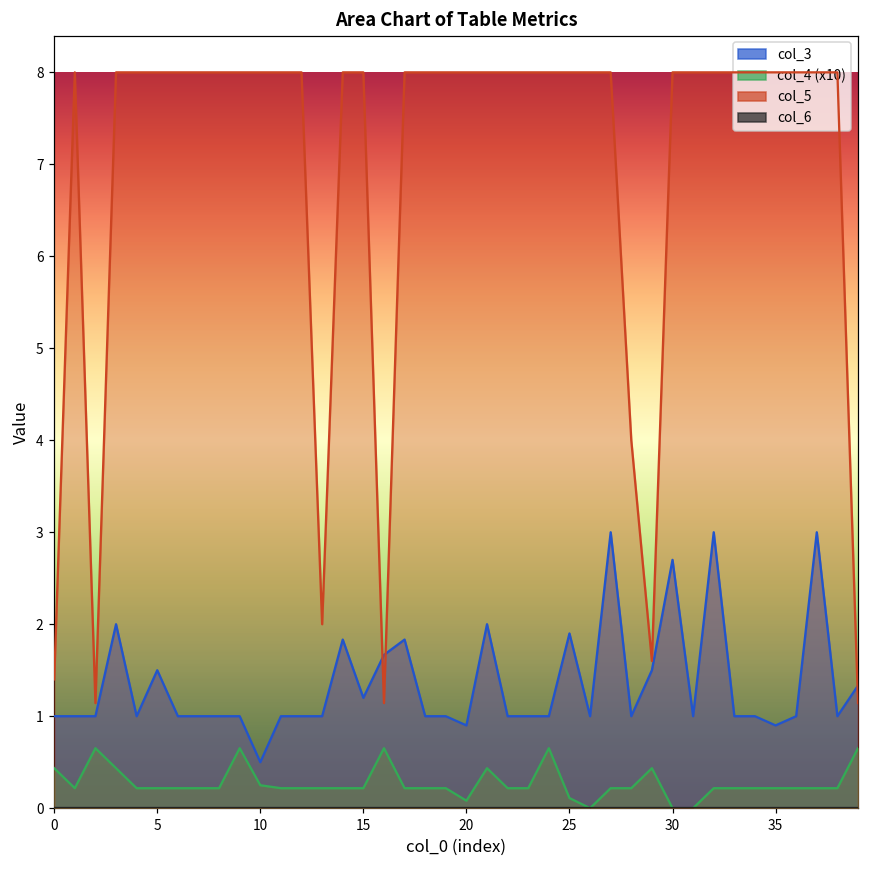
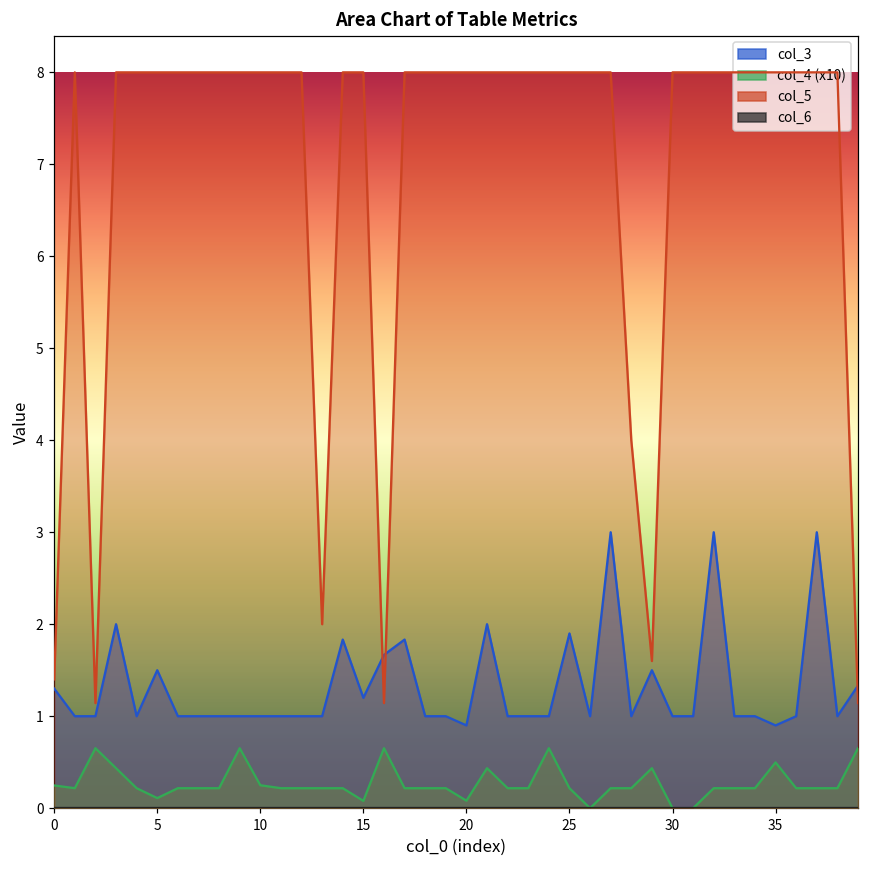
col_3, 0: 1.0 -> 1.3
col_4 (x10), 0: 0.4 -> 0.2
col_4 (x10), 5: 0.2 -> 0.1
col_3, 10: 0.5 -> 1.0
col_4 (x10), 15: 0.2 -> 0.1
col_4 (x10), 25: 0.1 -> 0.2
col_3, 30: 2.7 -> 1.0
col_4 (x10), 35: 0.2 -> 0.5
